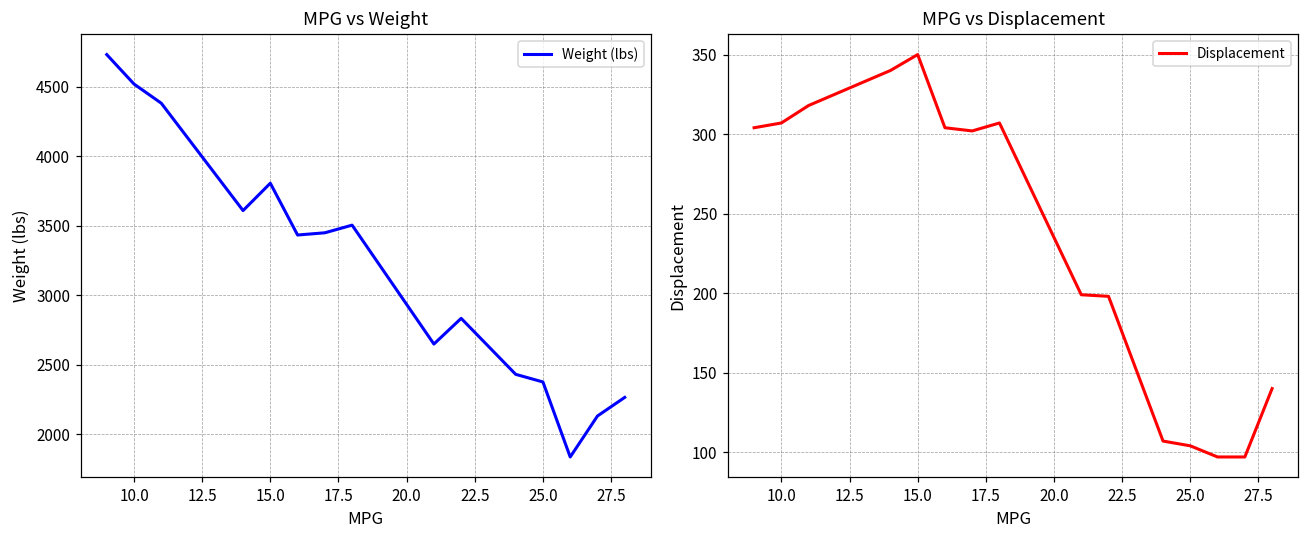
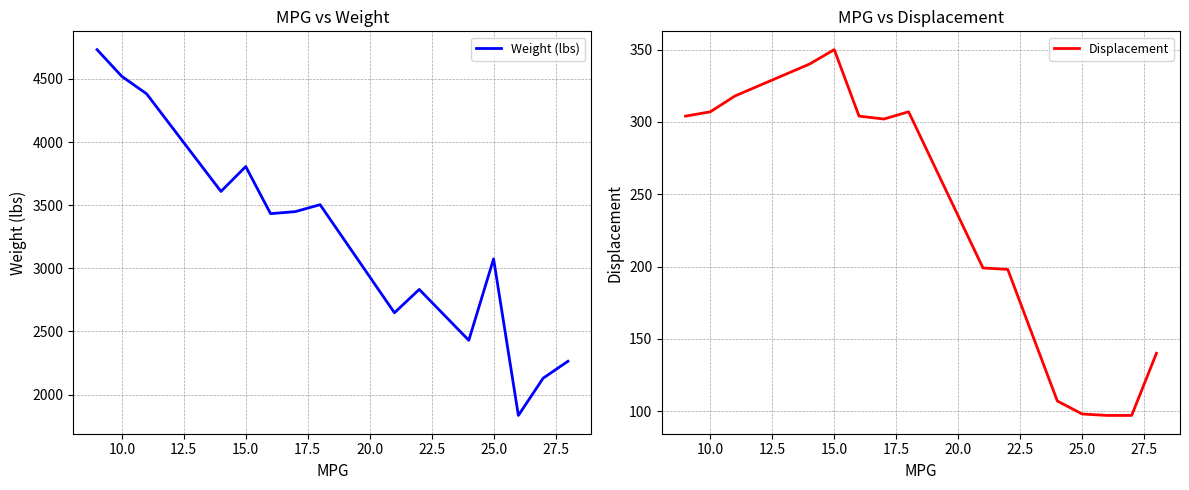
MPG vs Weight, 25.0: 2380 -> 3080
MPG vs Displacement, 25.0: 104 -> 98
